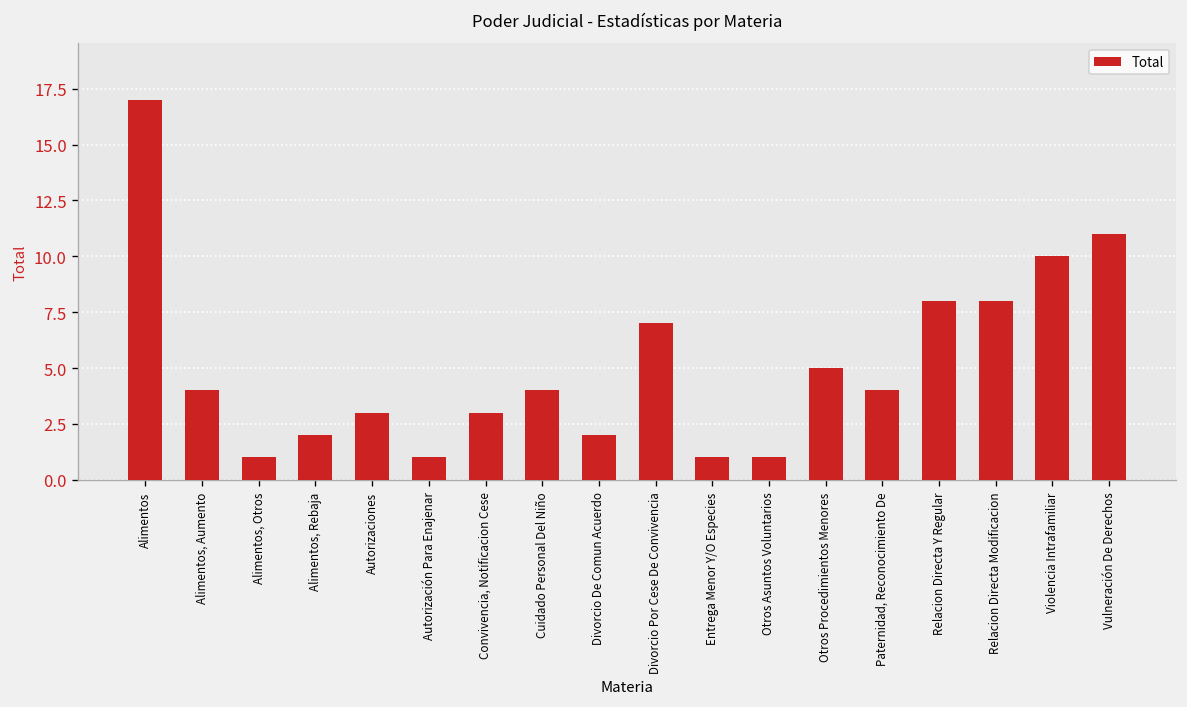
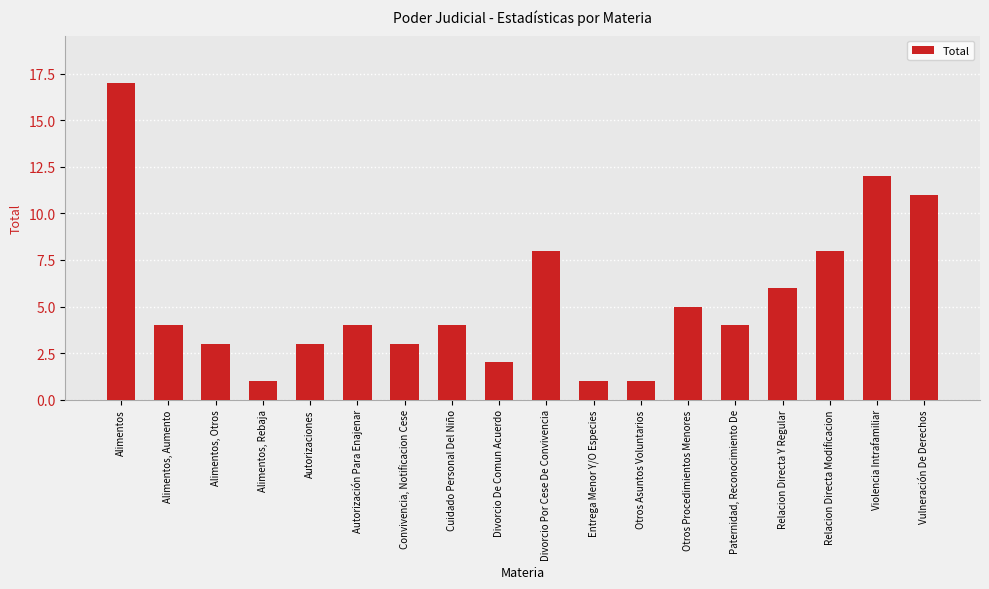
Alimentos, Otros: 1 -> 3
Alimentos, Rebaja: 2 -> 1
Autorización Para Enajenar: 1 -> 4
Divorcio Por Cese De Convivencia: 7 -> 8
Relacion Directa Y Regular: 8 -> 6
Violencia Intrafamiliar: 10 -> 12
